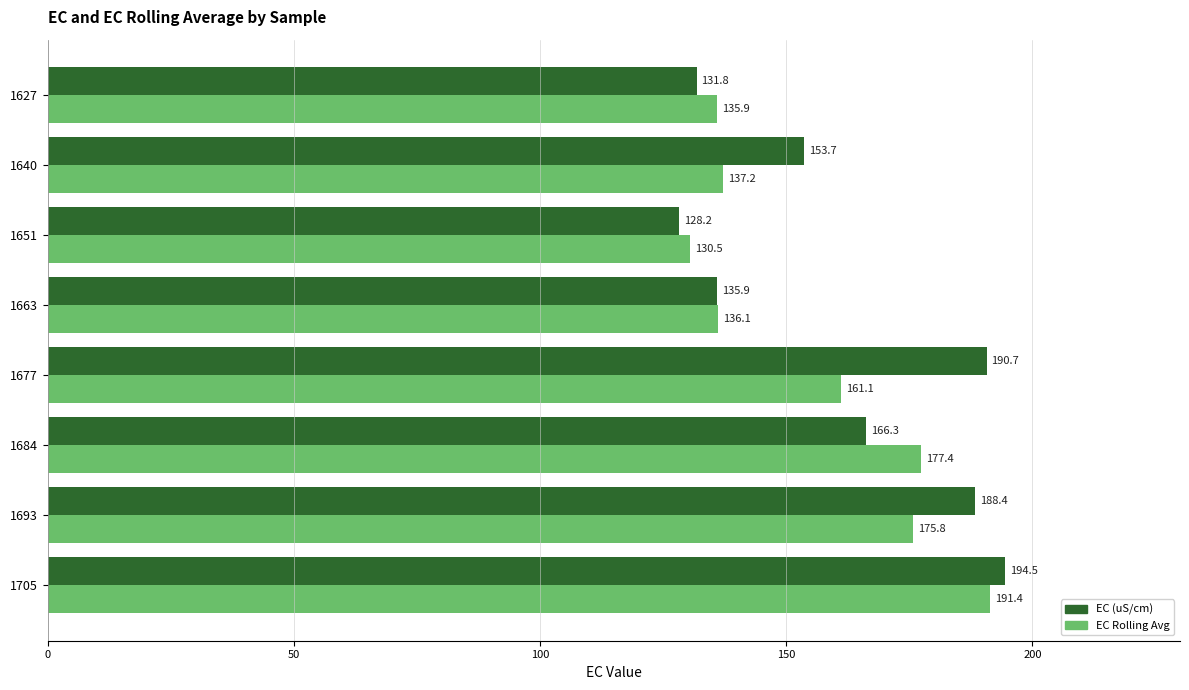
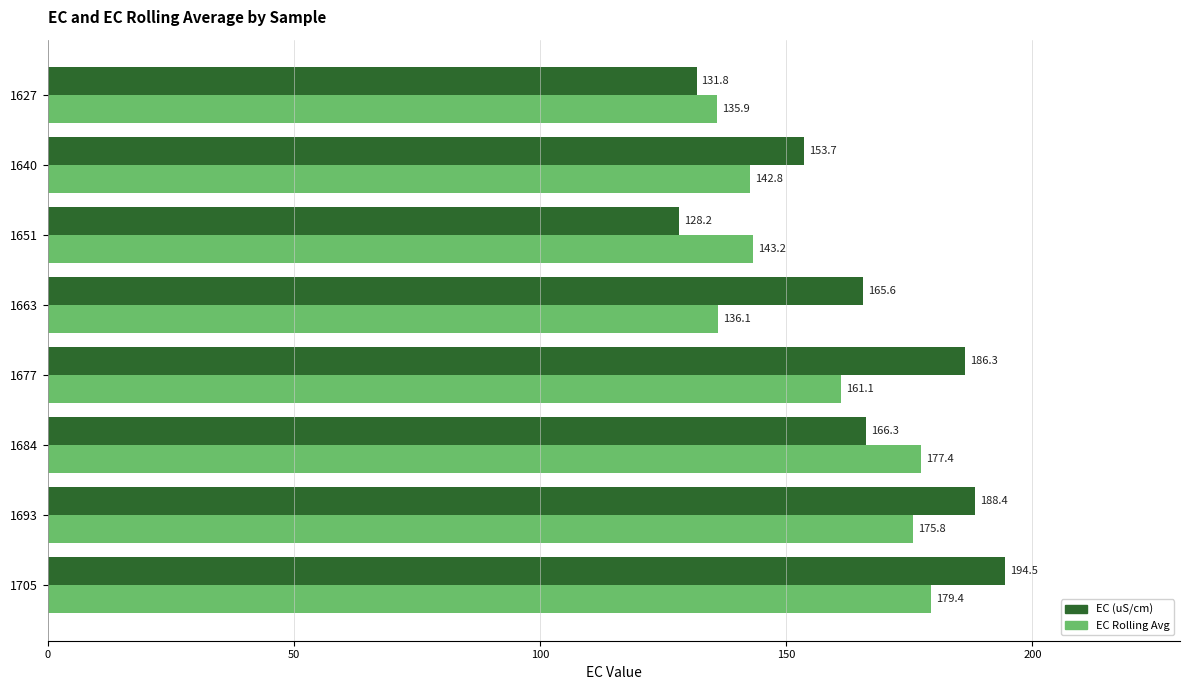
EC Rolling Avg, 1640: 137.2 -> 142.8
EC Rolling Avg, 1651: 130.5 -> 143.2
EC (uS/cm), 1663: 135.9 -> 165.6
EC (uS/cm), 1677: 190.7 -> 186.3
EC Rolling Avg, 1705: 191.4 -> 179.4
